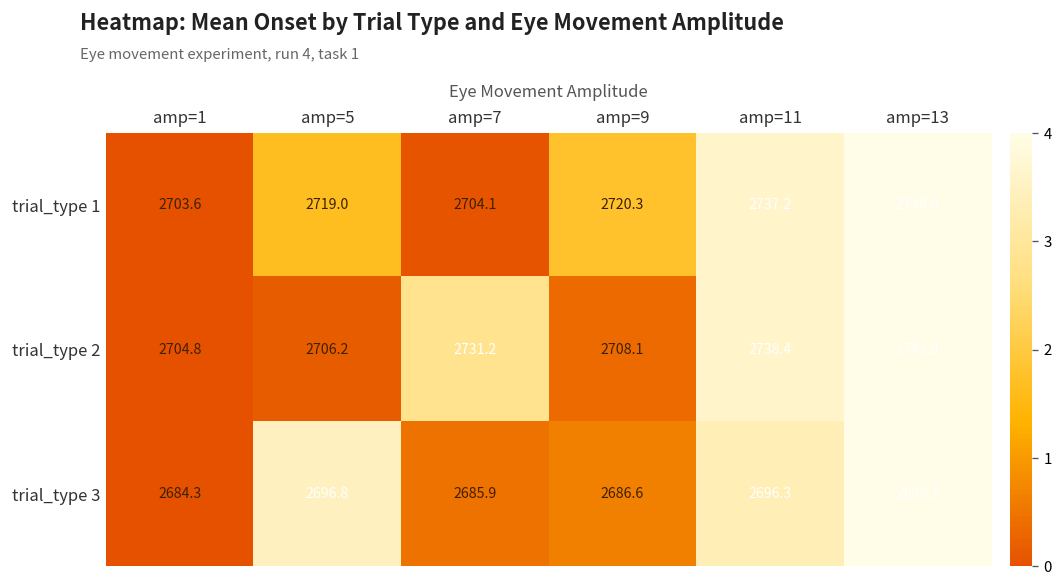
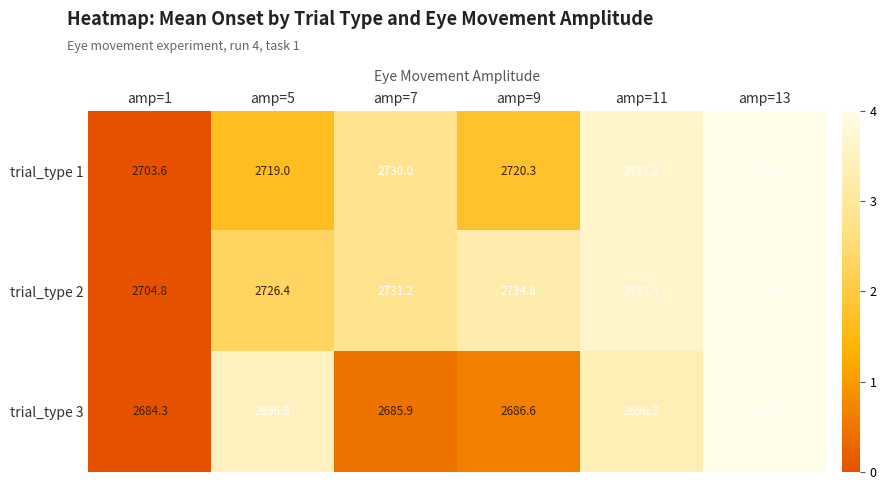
trial_type 1, amp=7: 2704.1 -> 2730.0
trial_type 2, amp=5: 2706.2 -> 2726.4
trial_type 2, amp=9: 2708.1 -> 2734.8
